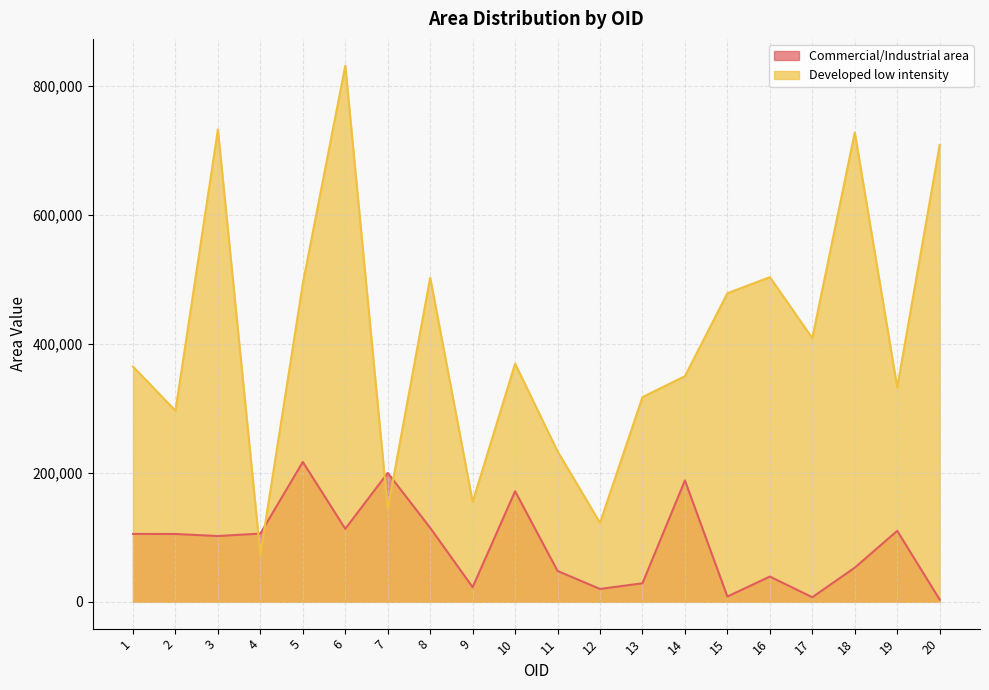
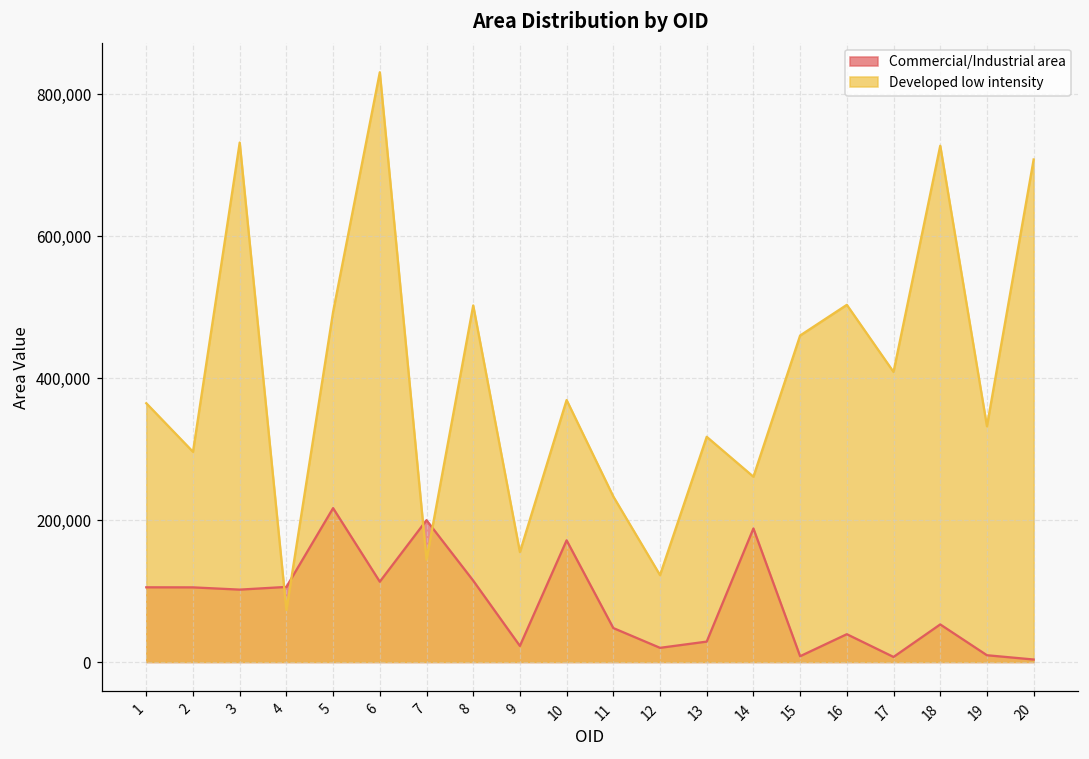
Developed low intensity, 14: 350,000 -> 260,000
Developed low intensity, 15: 480,000 -> 460,000
Commercial/Industrial area, 19: 110,000 -> 10,000
